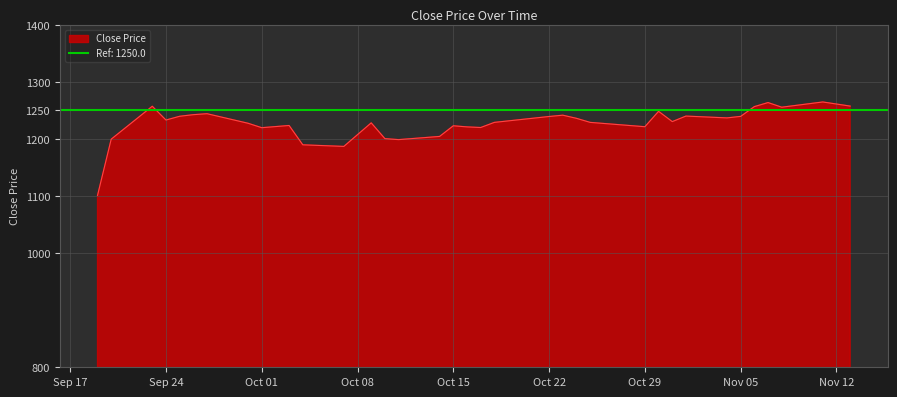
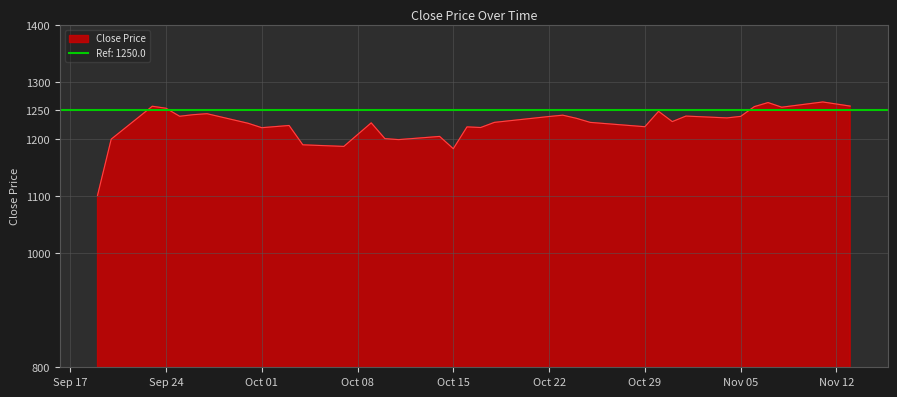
Sep 24: 1230 -> 1250
Oct 15: 1220 -> 1180
